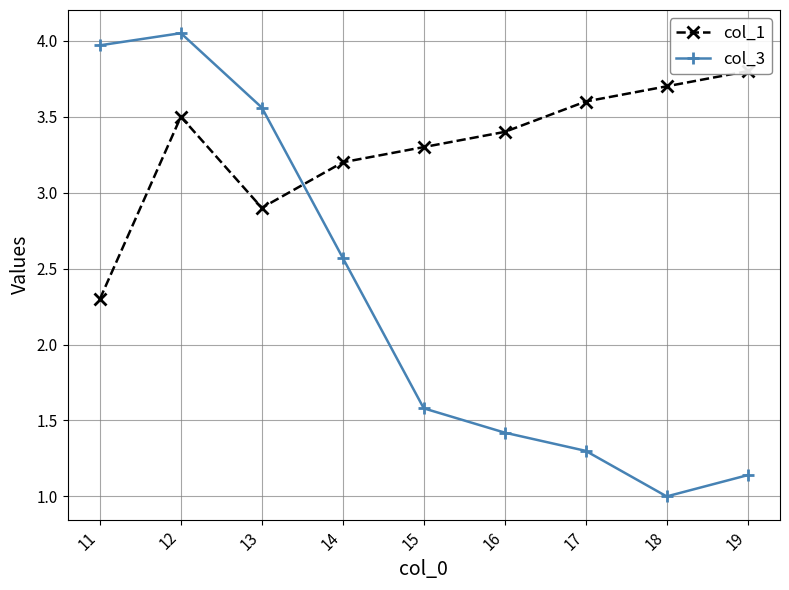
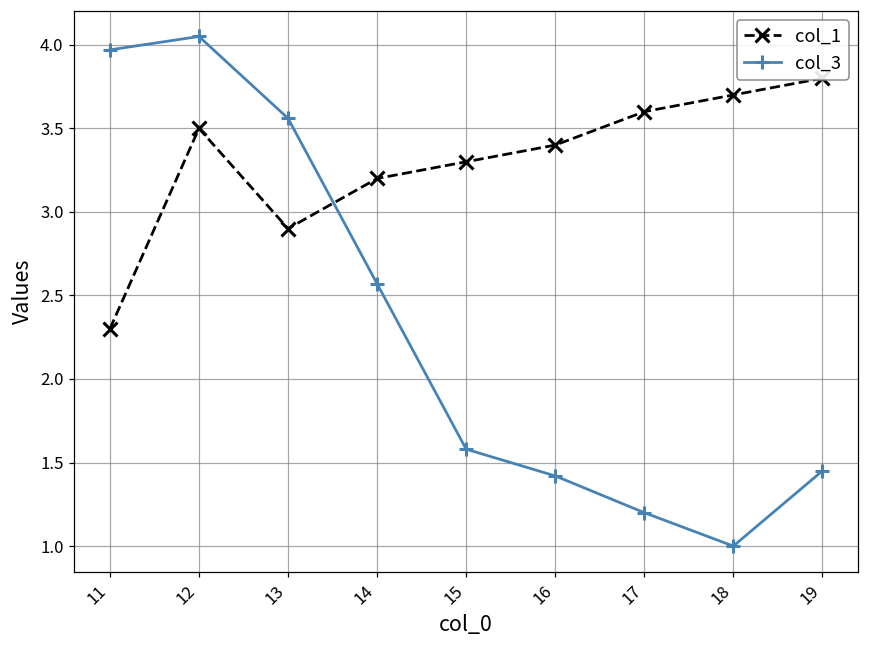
col_3, 17: 1.3 -> 1.2
col_3, 19: 1.14 -> 1.45
